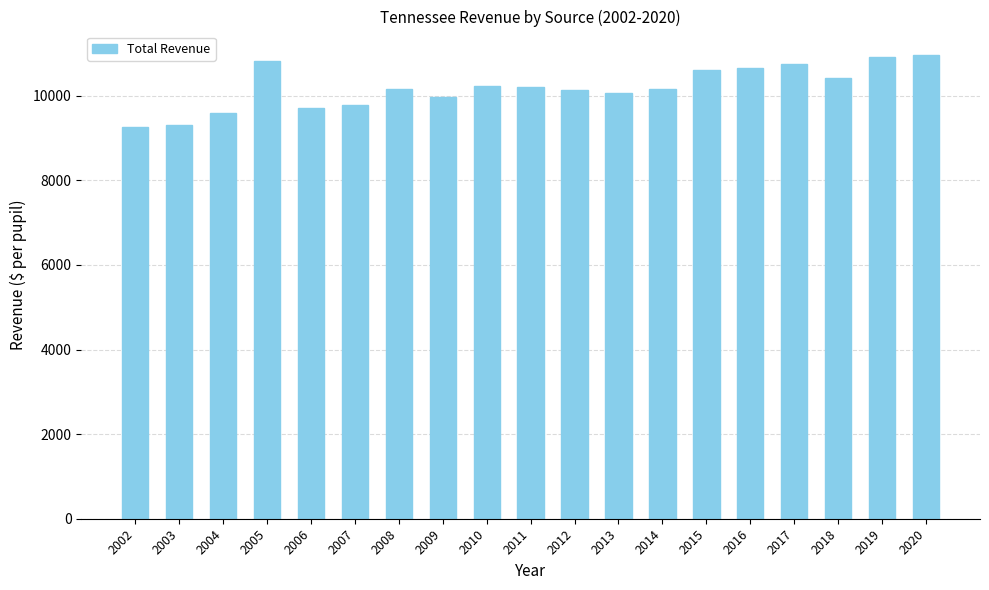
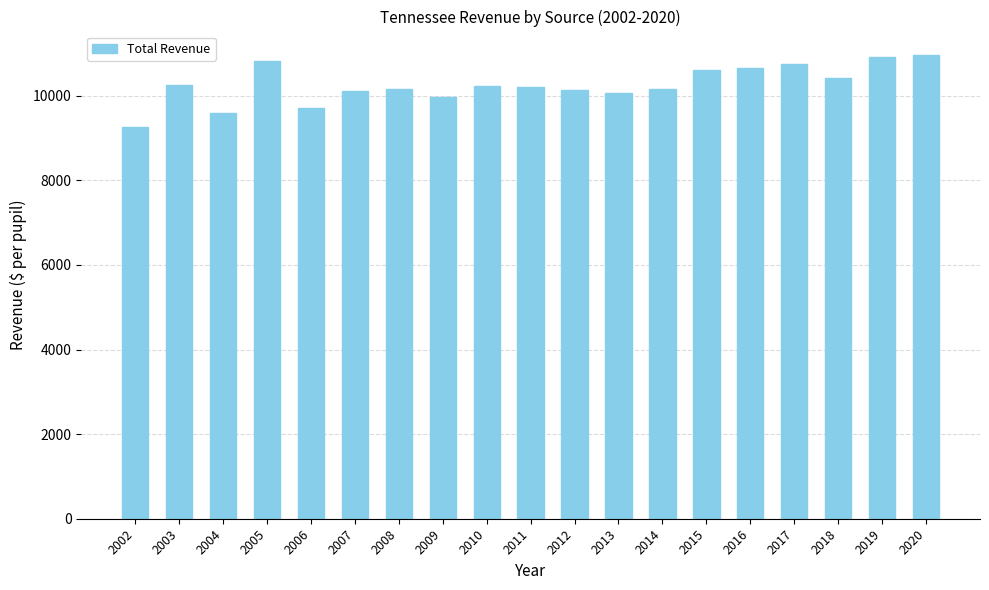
2003: 9300 -> 10300
2007: 9800 -> 10100
